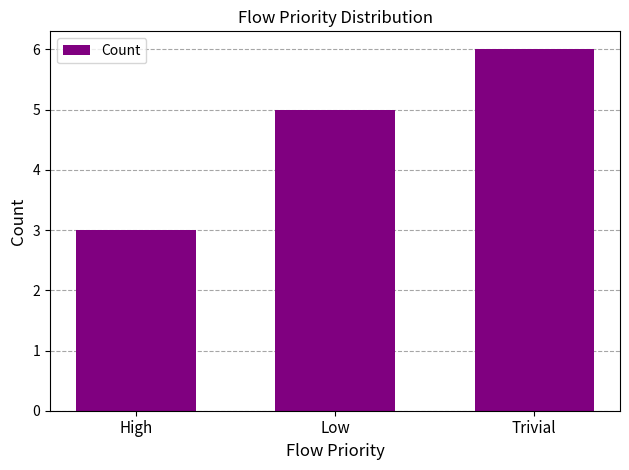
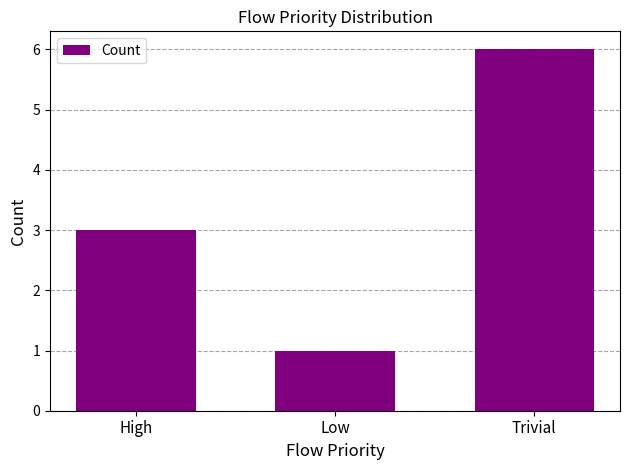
Low: 5 -> 1
